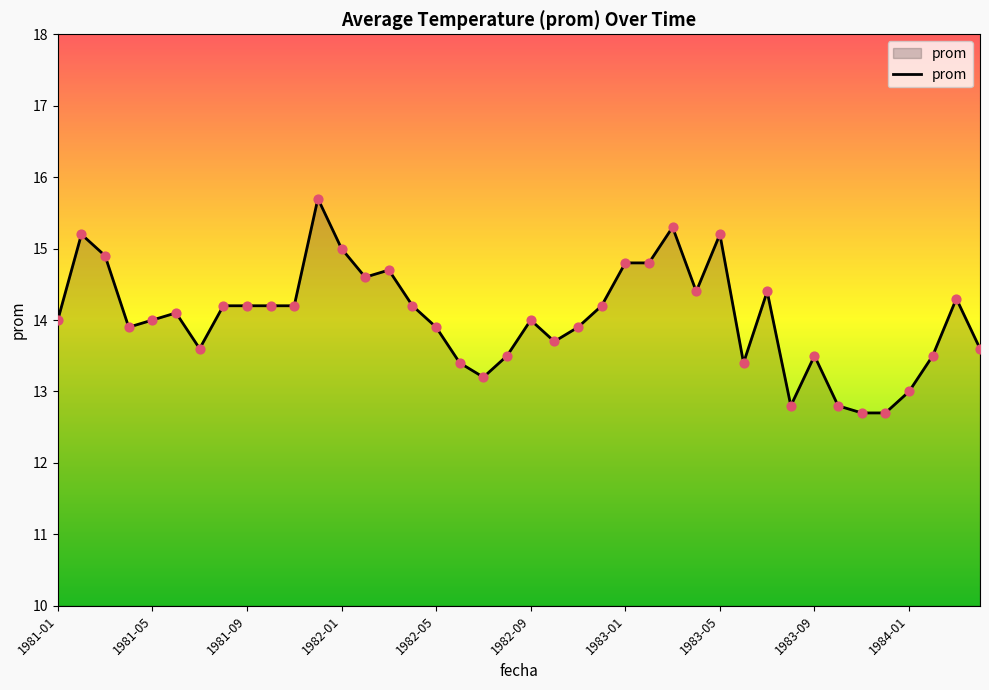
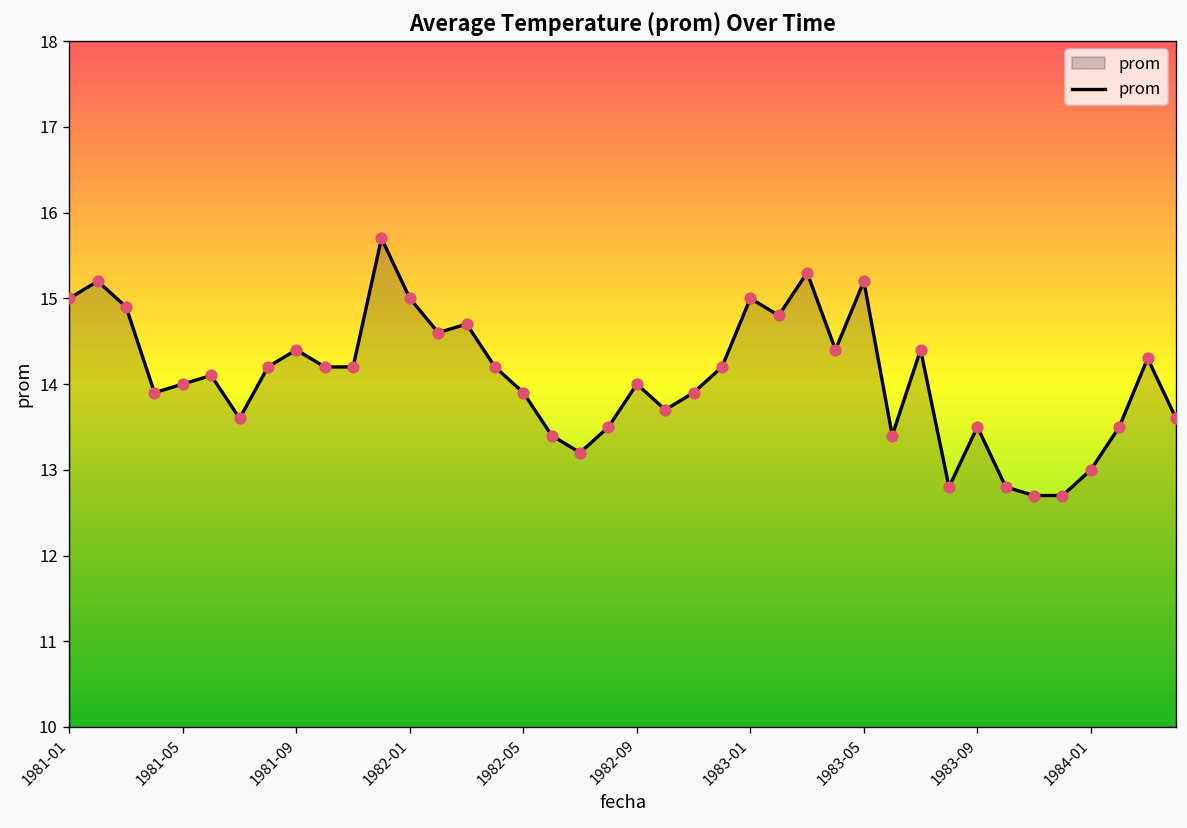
1981-01: 14 -> 15
1981-09: 14.2 -> 14.4
1983-01: 14.8 -> 15.0
